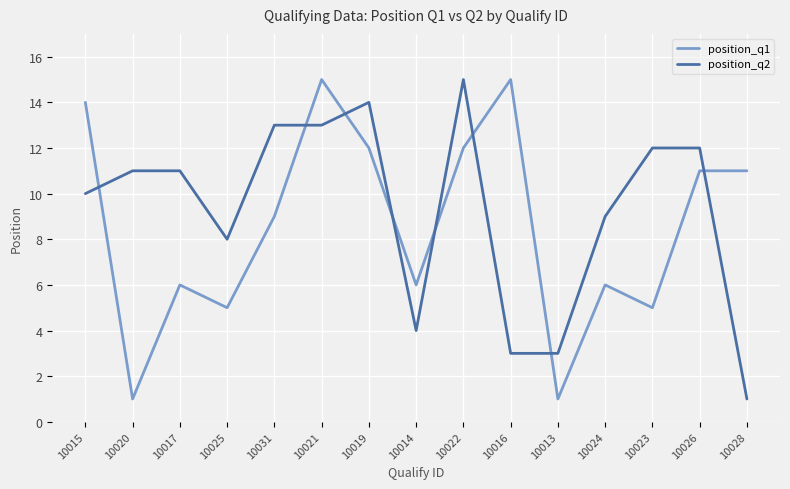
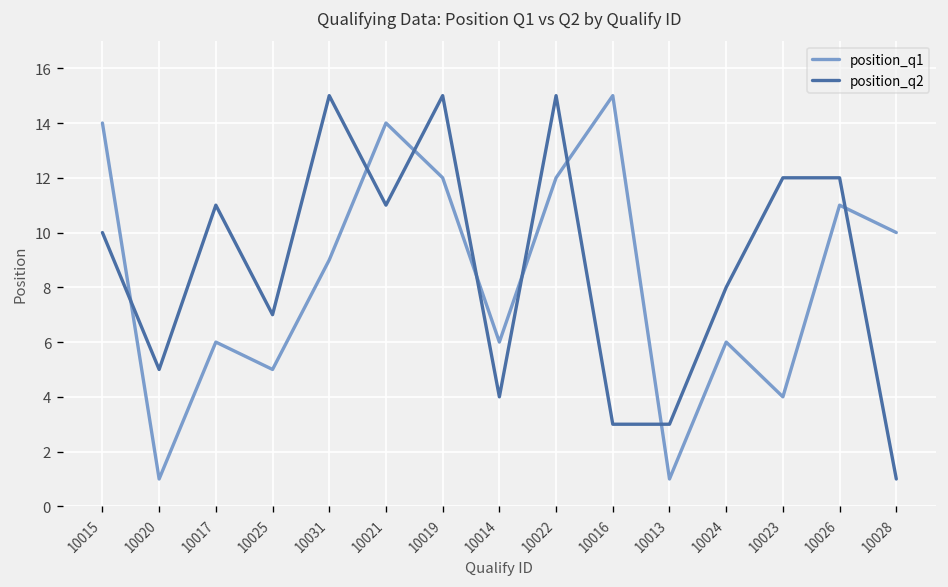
position_q2, 10020: 11 -> 5
position_q2, 10025: 8 -> 7
position_q2, 10031: 13 -> 15
position_q1, 10021: 15 -> 14
position_q2, 10021: 13 -> 11
position_q2, 10019: 14 -> 15
position_q2, 10024: 9 -> 8
position_q1, 10023: 5 -> 4
position_q1, 10028: 11 -> 10
